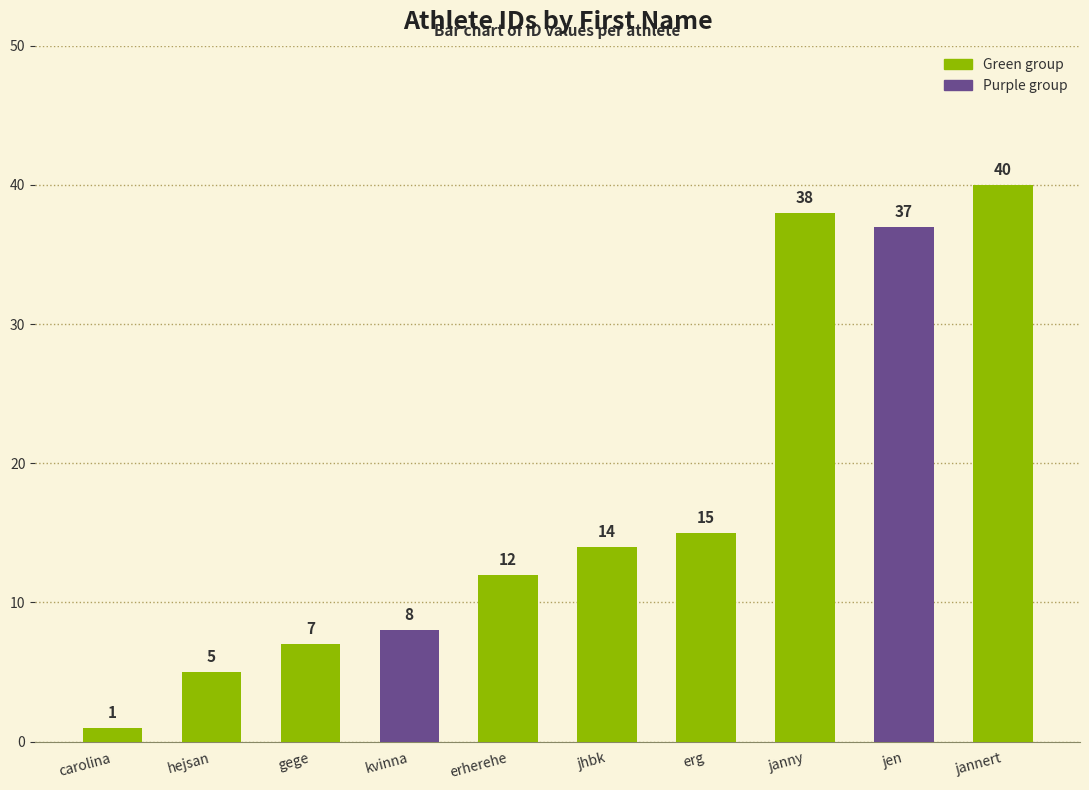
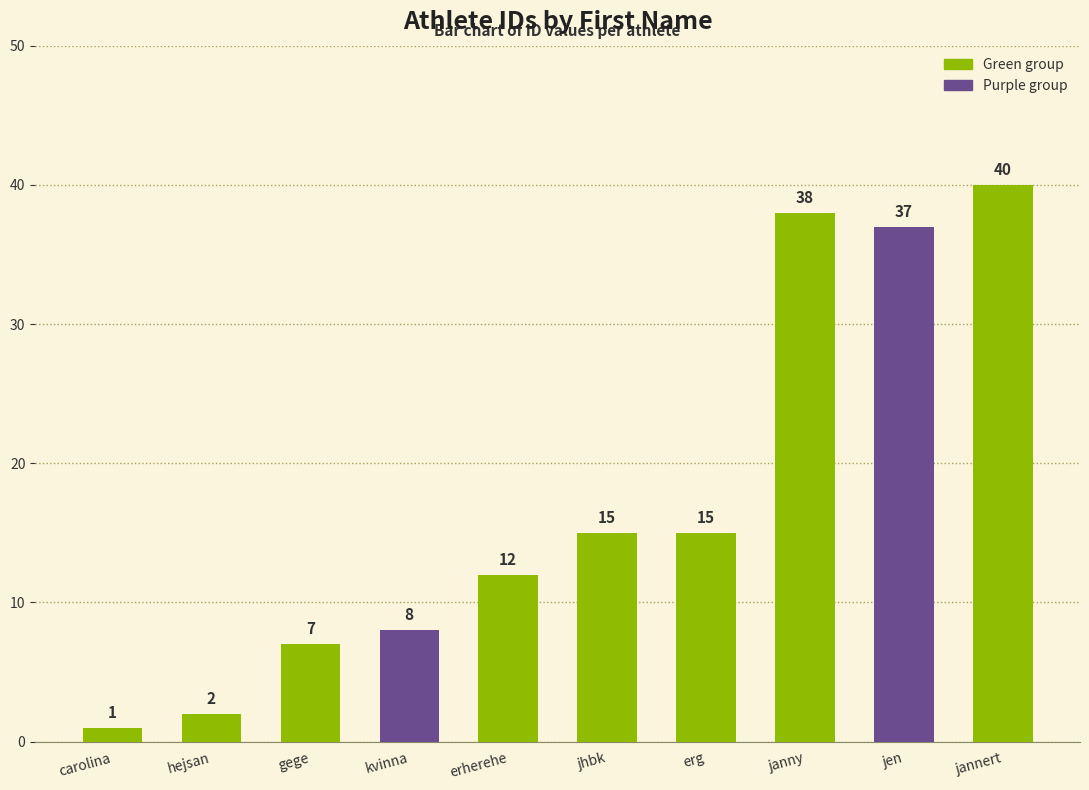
hejsan: 5 -> 2
jhbk: 14 -> 15
